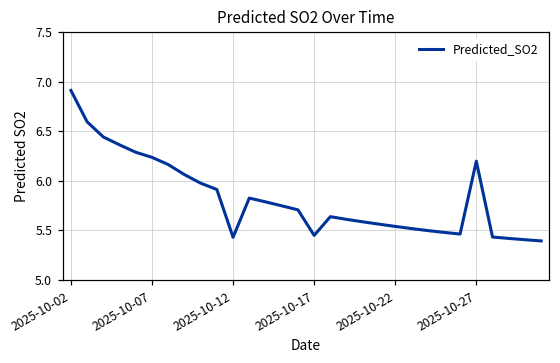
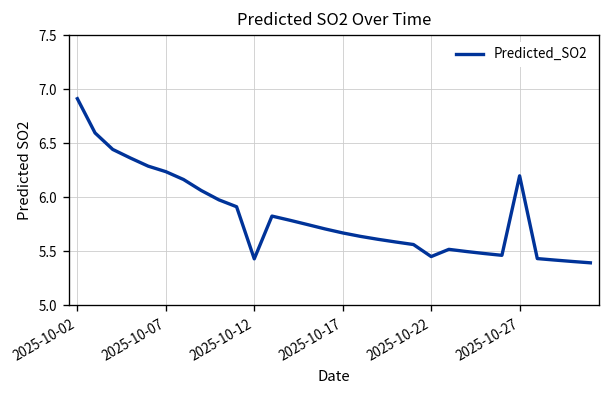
2025-10-17: 5.4 -> 5.7
2025-10-22: 5.54 -> 5.45
